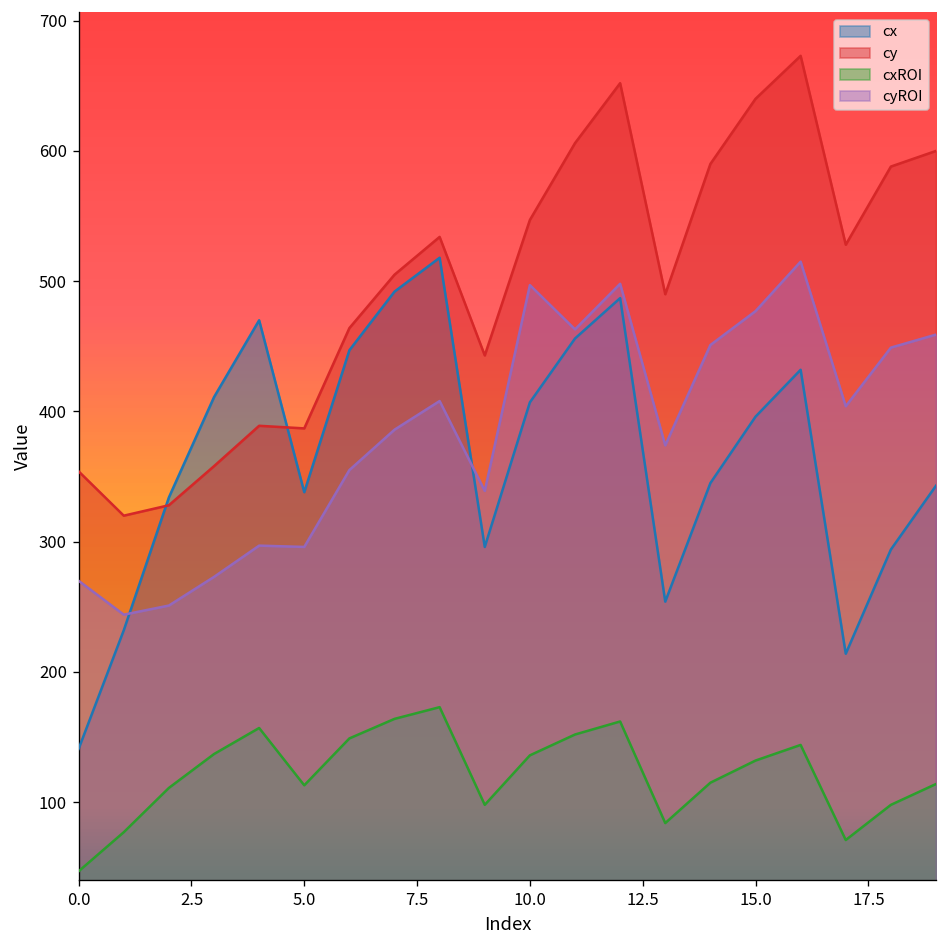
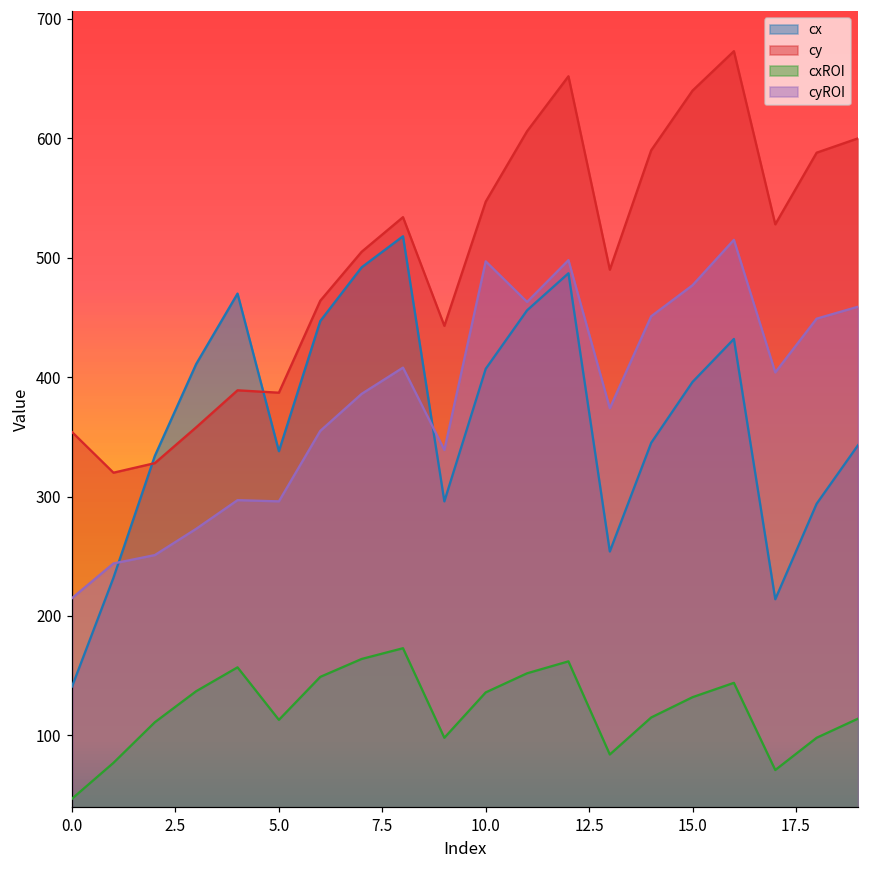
cyROI, 0.0: 270 -> 215
